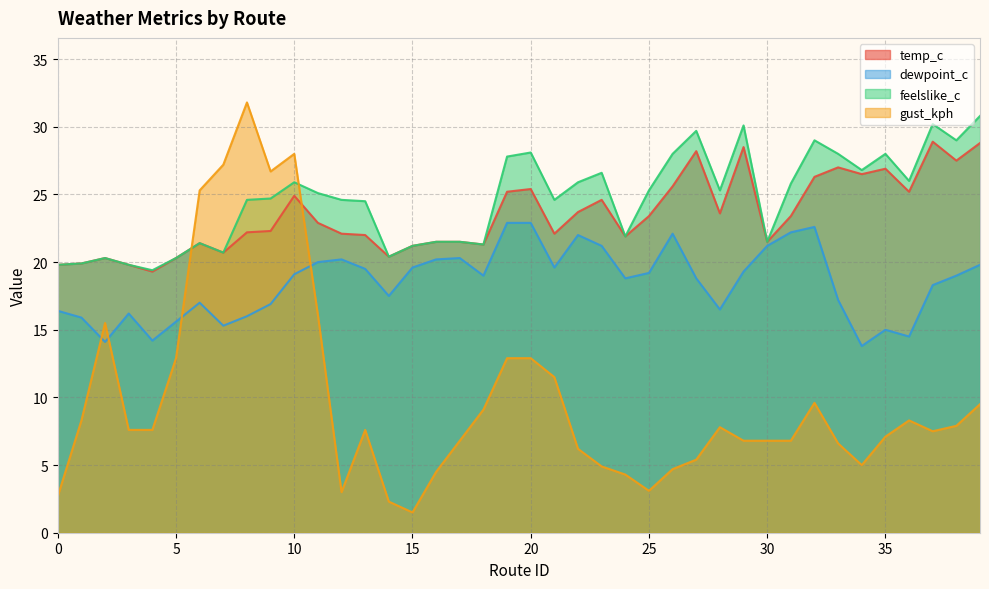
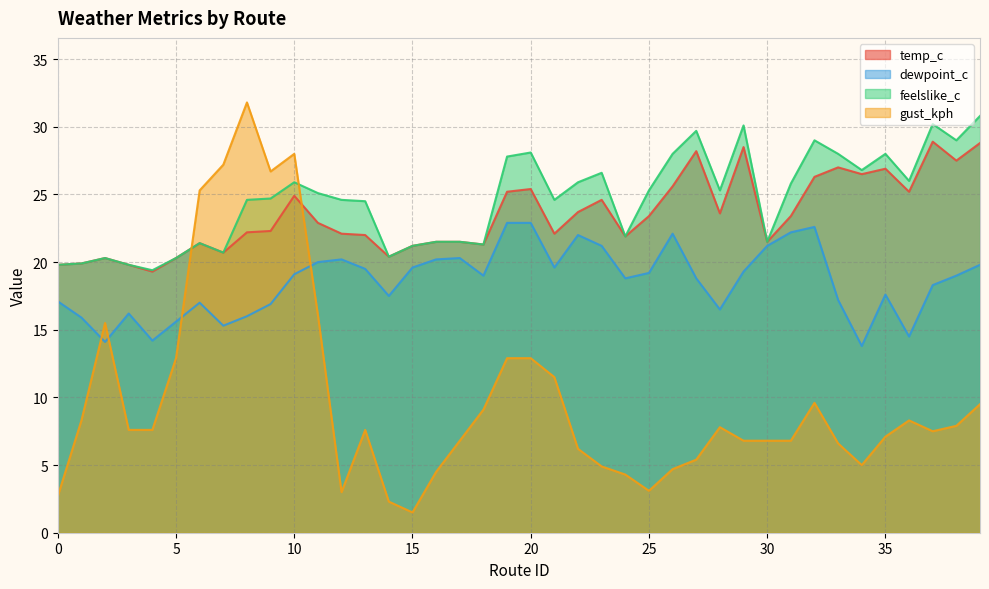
dewpoint_c, 0: 16.4 -> 17.1
dewpoint_c, 35: 15.0 -> 17.6
